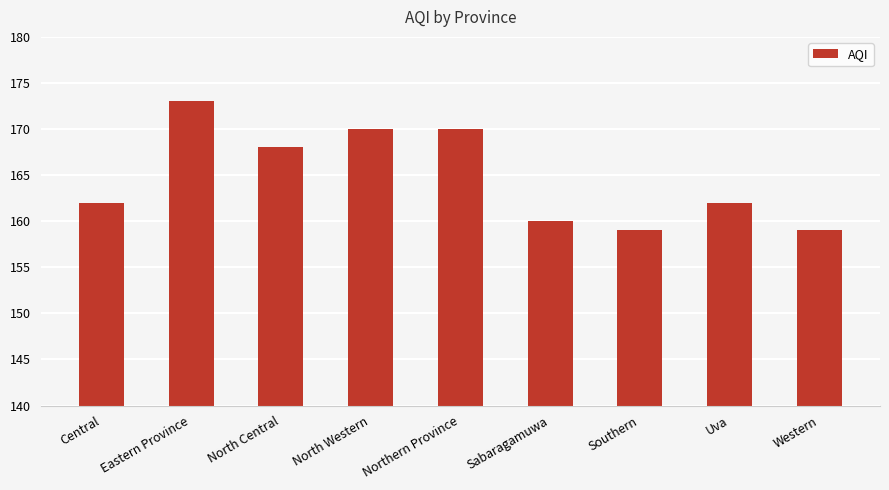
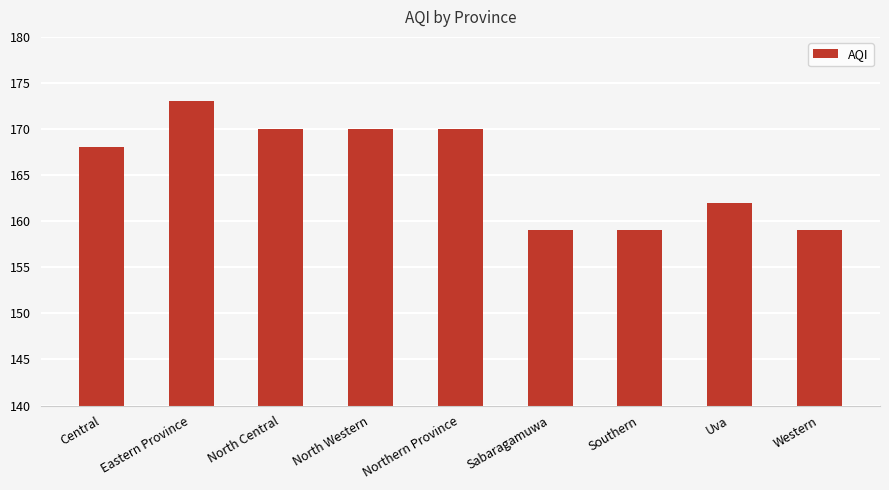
Central: 162 -> 168
North Central: 168 -> 170
Sabaragamuwa: 160 -> 159
